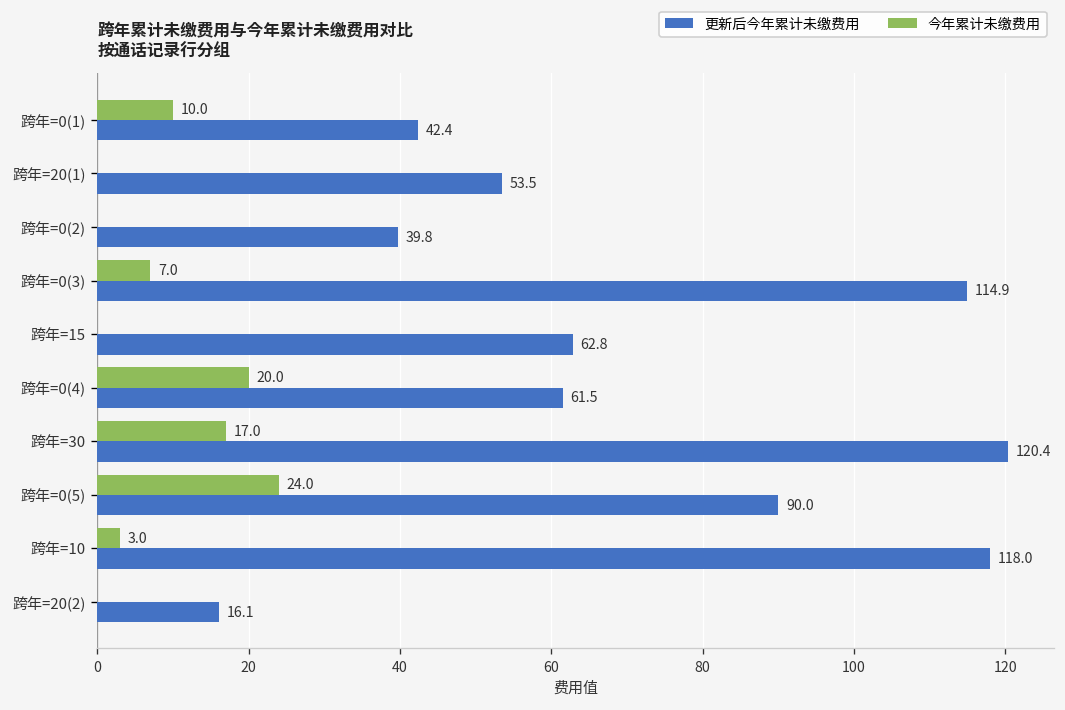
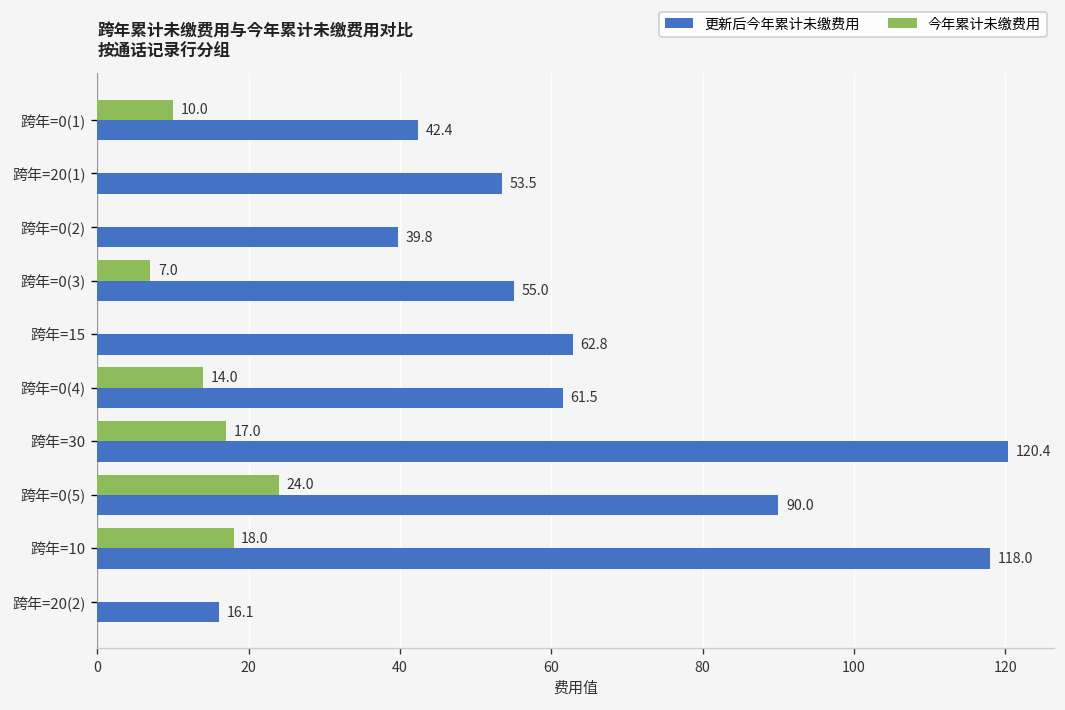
更新后今年累计未缴费用, 跨年=0(3): 114.9 -> 55.0
今年累计未缴费用, 跨年=0(4): 20.0 -> 14.0
今年累计未缴费用, 跨年=10: 3.0 -> 18.0
